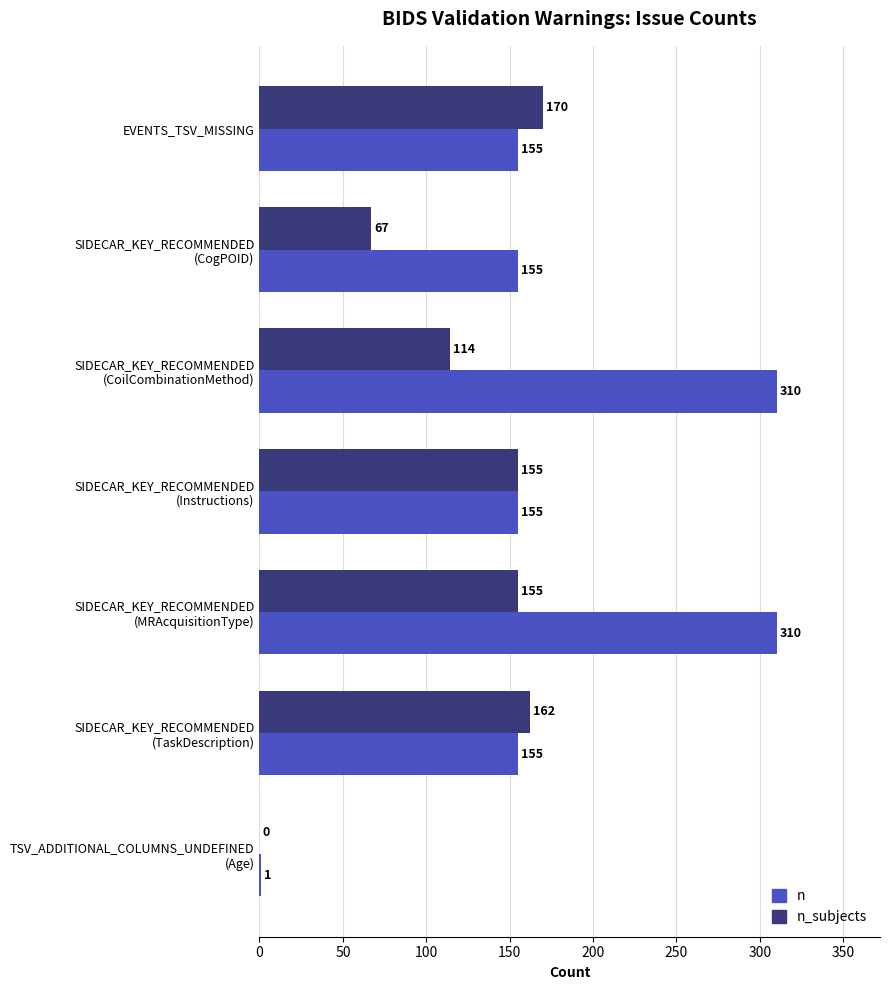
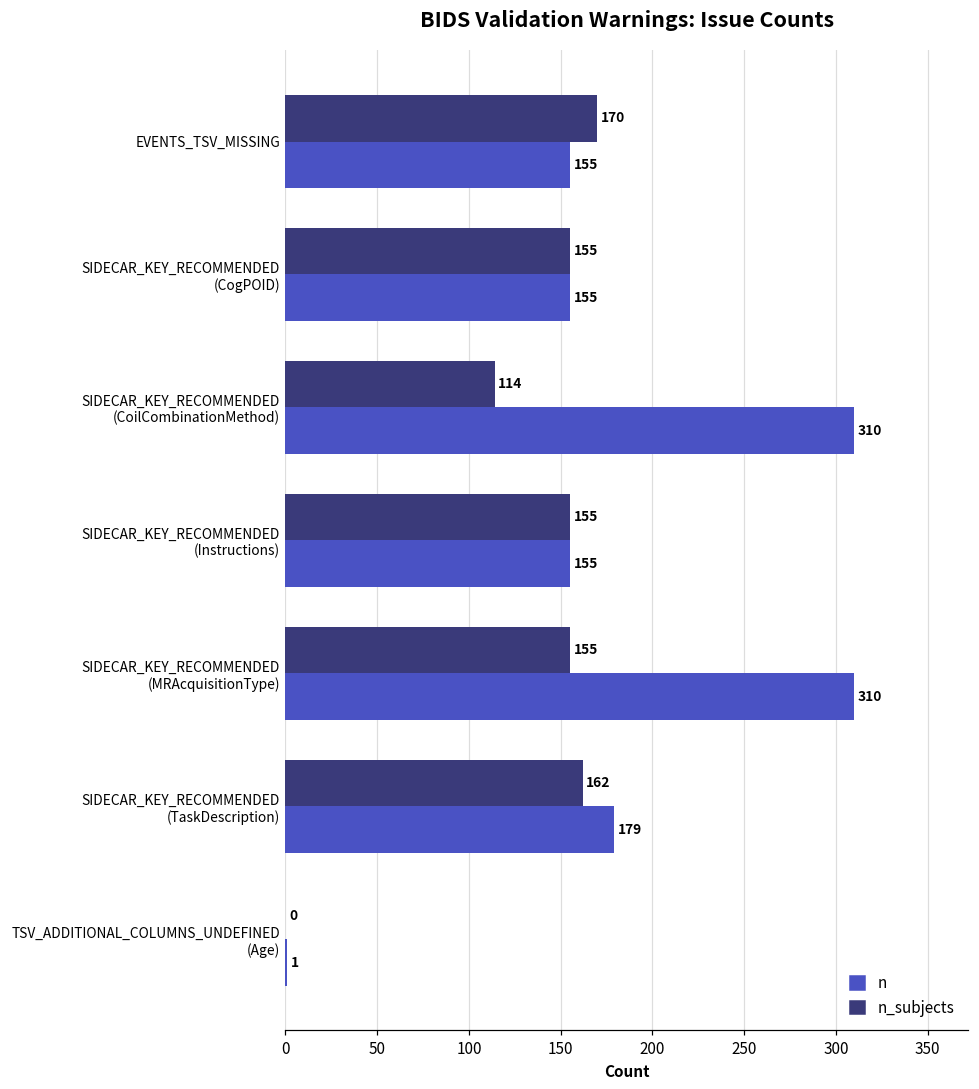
n_subjects, SIDECAR_KEY_RECOMMENDED (CogPOID): 67 -> 155
n, SIDECAR_KEY_RECOMMENDED (TaskDescription): 155 -> 179
